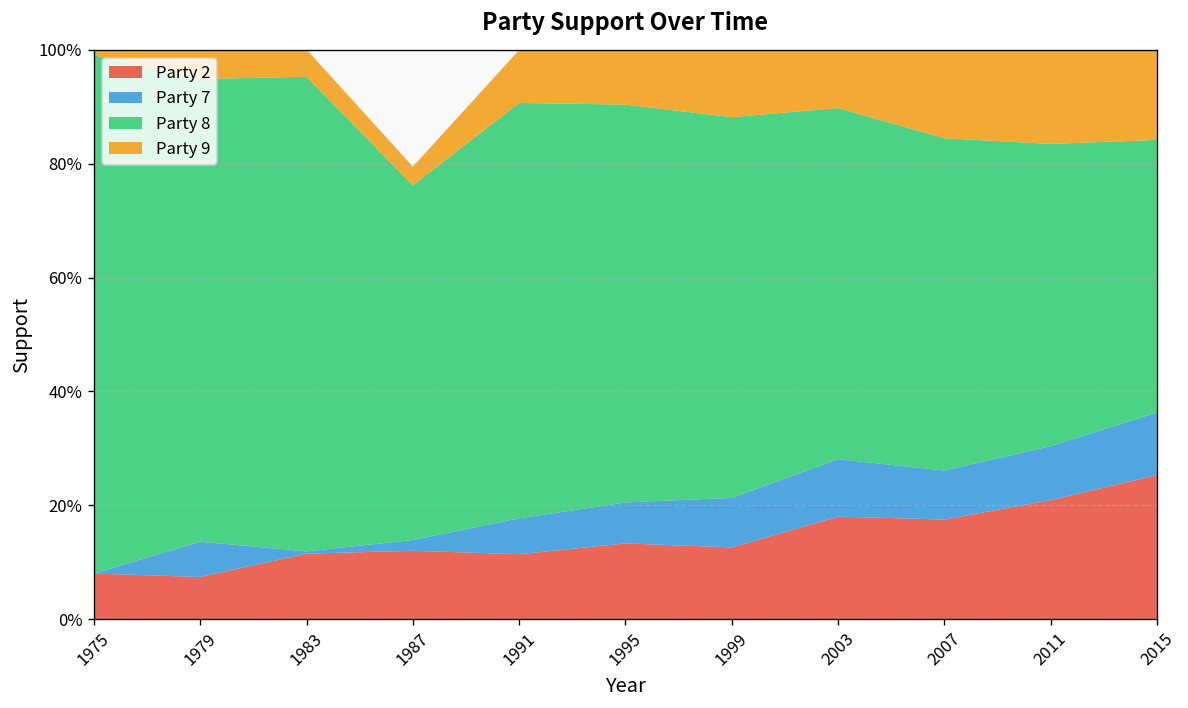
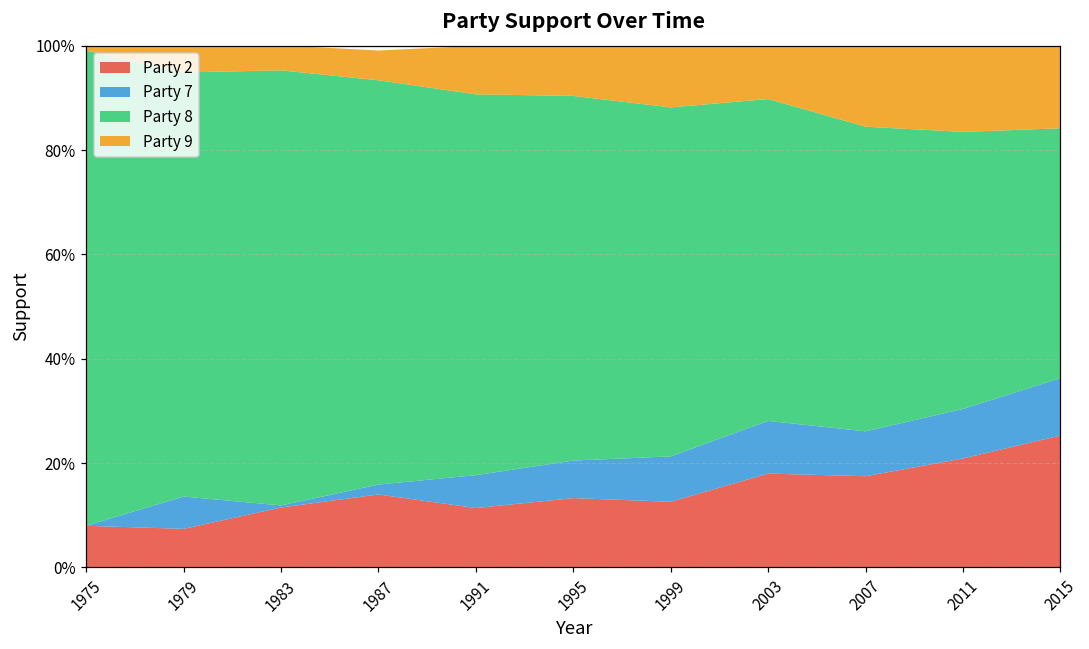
Party 2, 1987: 12% -> 14%
Party 8, 1987: 62% -> 78%
Party 9, 1987: 3% -> 6%
